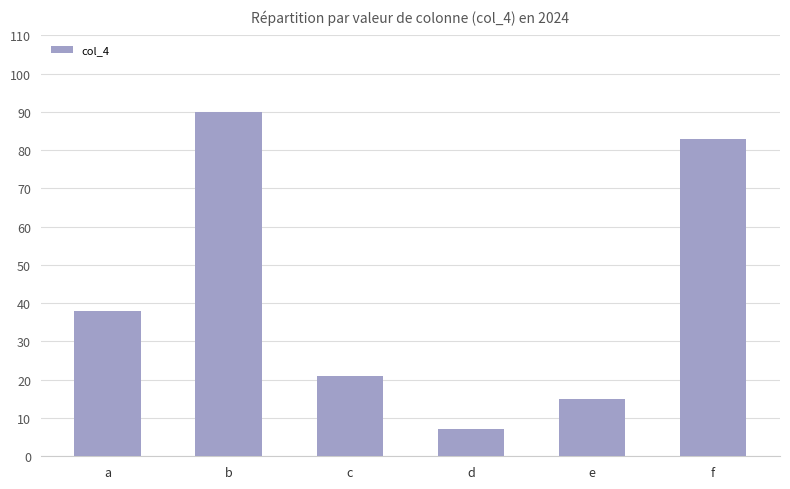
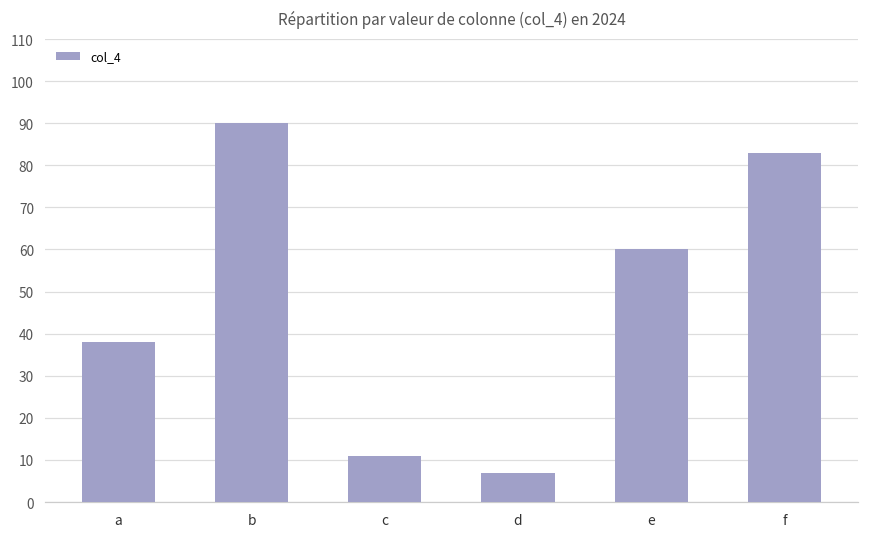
c: 21 -> 11
e: 15 -> 60
